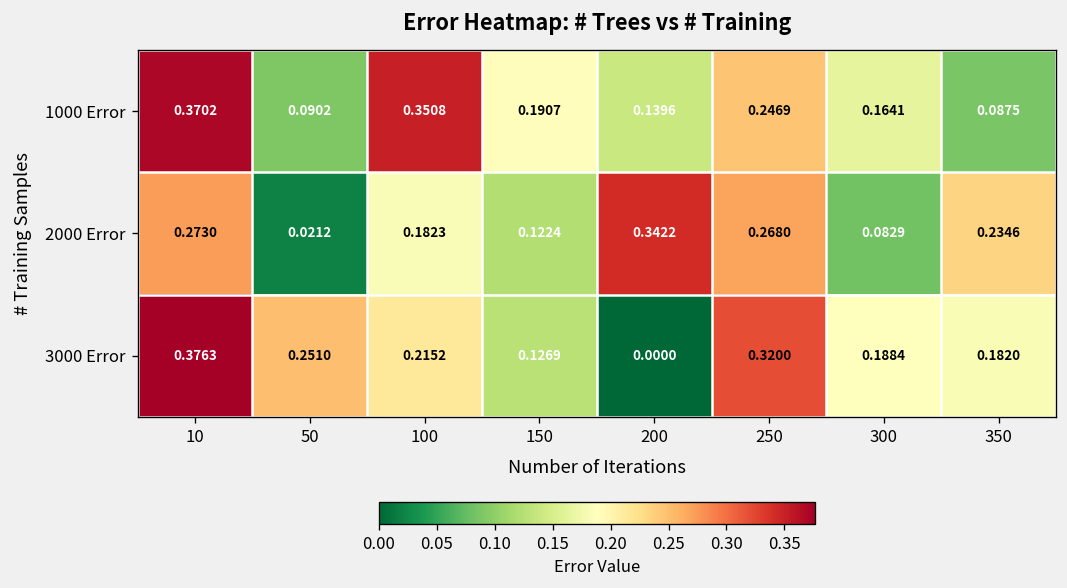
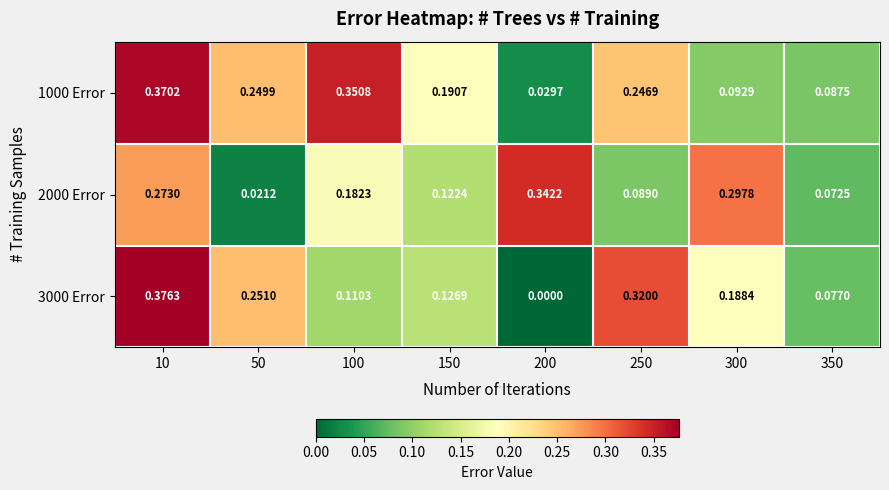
1000 Error, 50: 0.0902 -> 0.2499
1000 Error, 200: 0.1396 -> 0.0297
1000 Error, 300: 0.1641 -> 0.0929
2000 Error, 250: 0.2680 -> 0.0890
2000 Error, 300: 0.0829 -> 0.2978
2000 Error, 350: 0.2346 -> 0.0725
3000 Error, 100: 0.2152 -> 0.1103
3000 Error, 350: 0.1820 -> 0.0770
